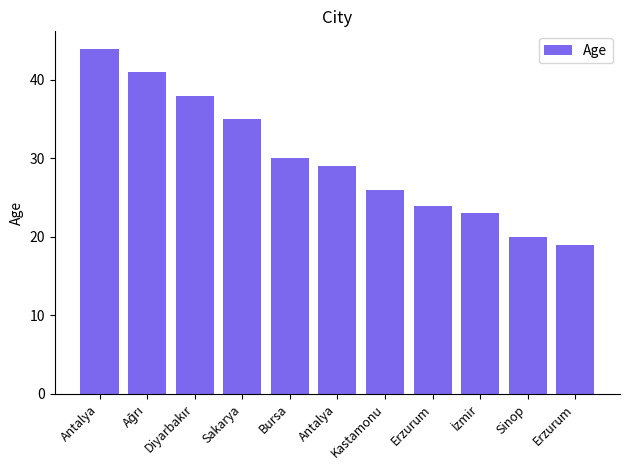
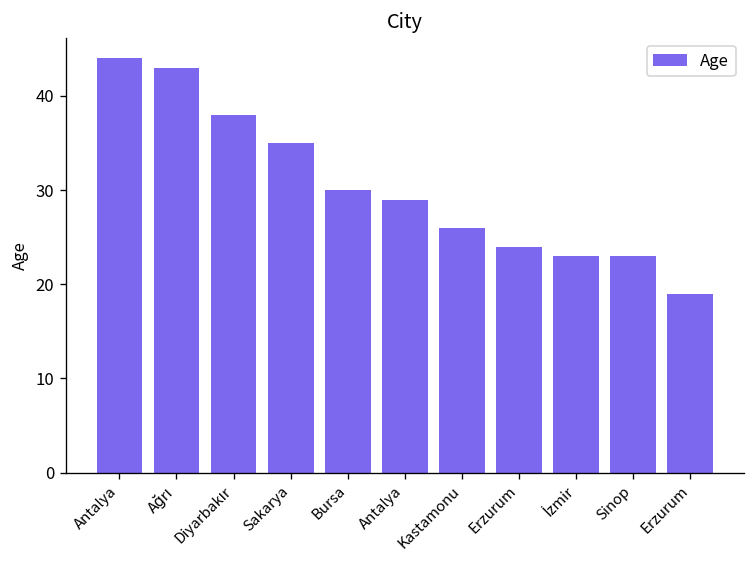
Ağrı: 41 -> 43
Sinop: 20 -> 23
